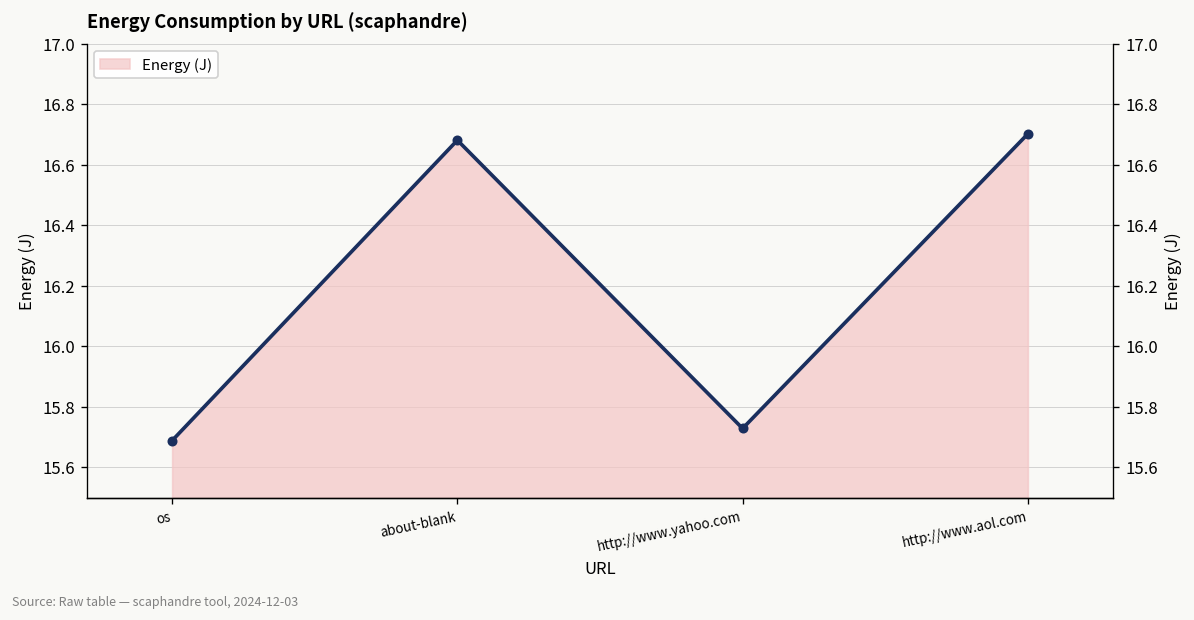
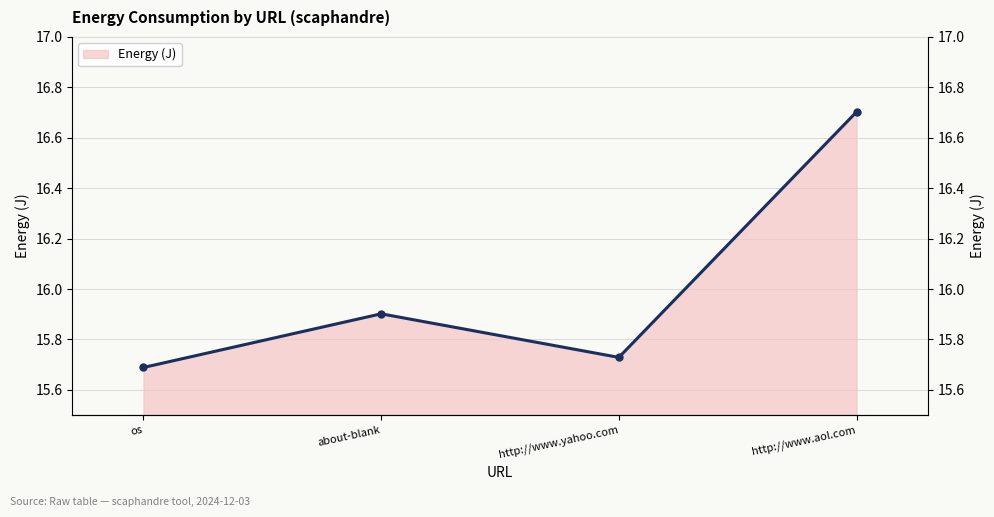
about-blank: 16.68 -> 15.90
